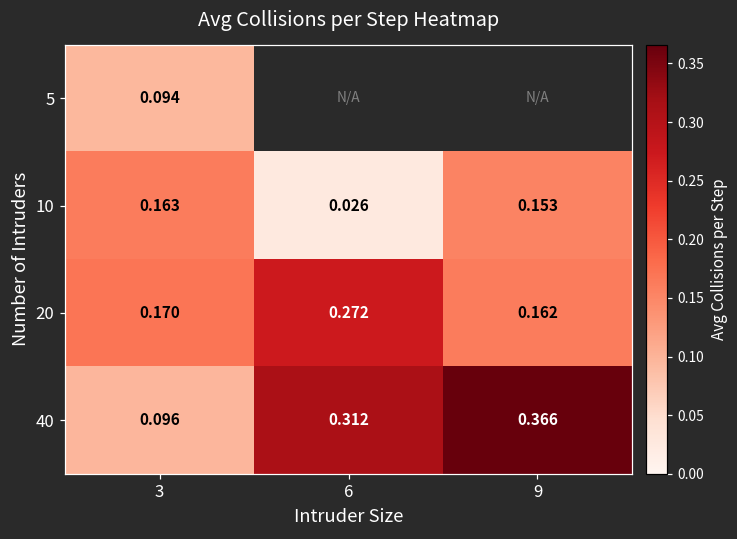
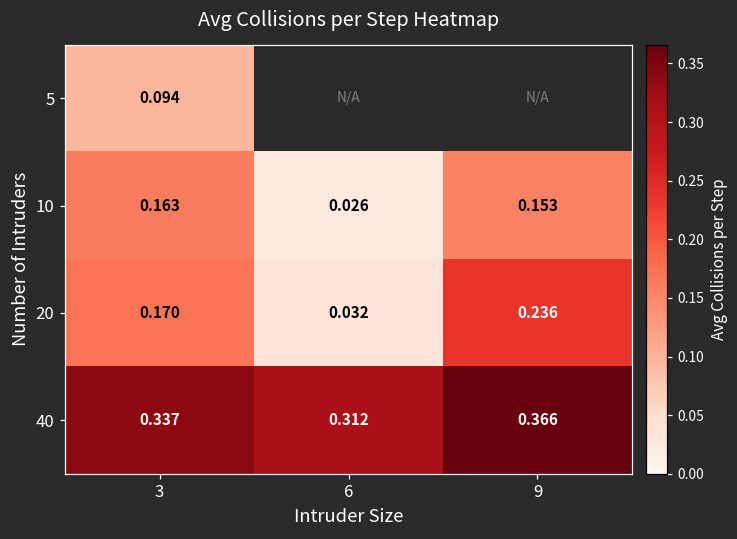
20, 6: 0.272 -> 0.032
20, 9: 0.162 -> 0.236
40, 3: 0.096 -> 0.337
